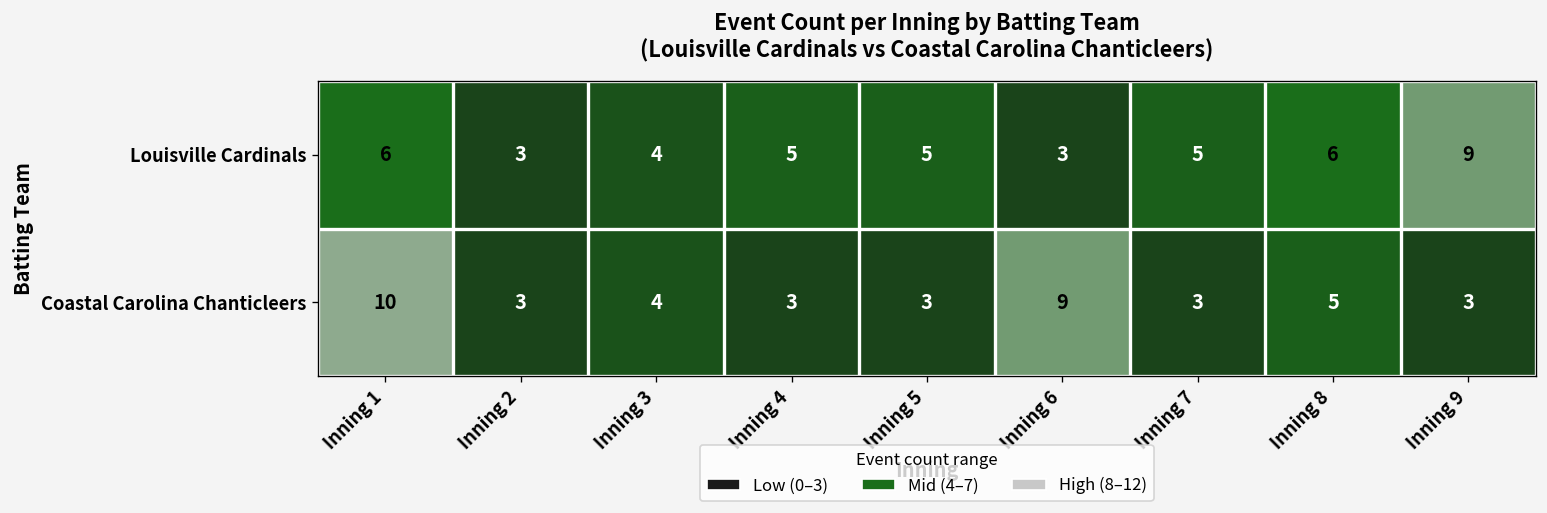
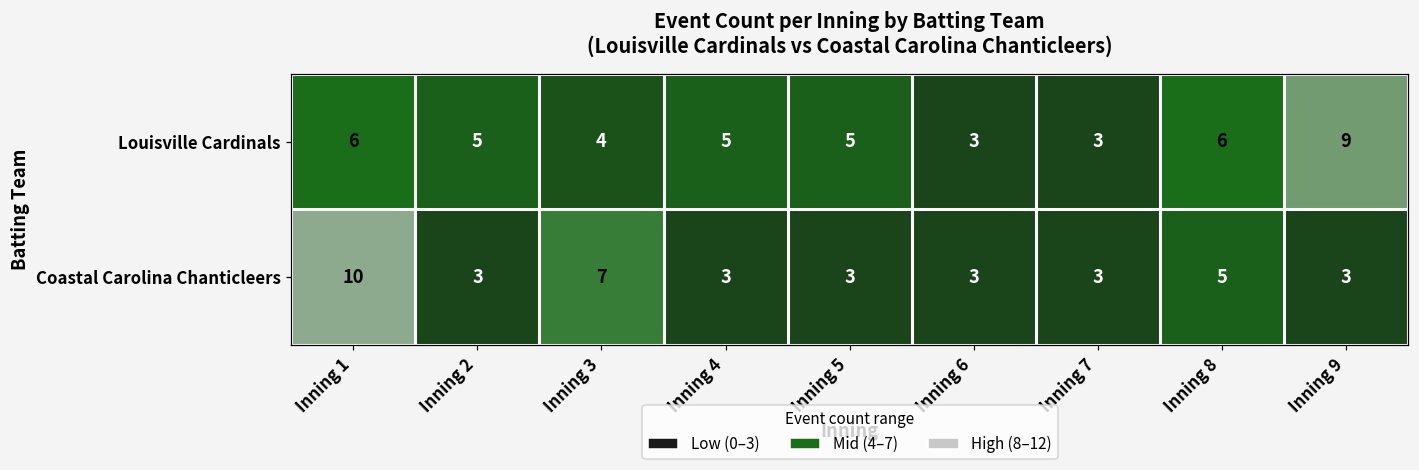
Louisville Cardinals, Inning 2: 3 -> 5
Louisville Cardinals, Inning 7: 5 -> 3
Coastal Carolina Chanticleers, Inning 3: 4 -> 7
Coastal Carolina Chanticleers, Inning 6: 9 -> 3
